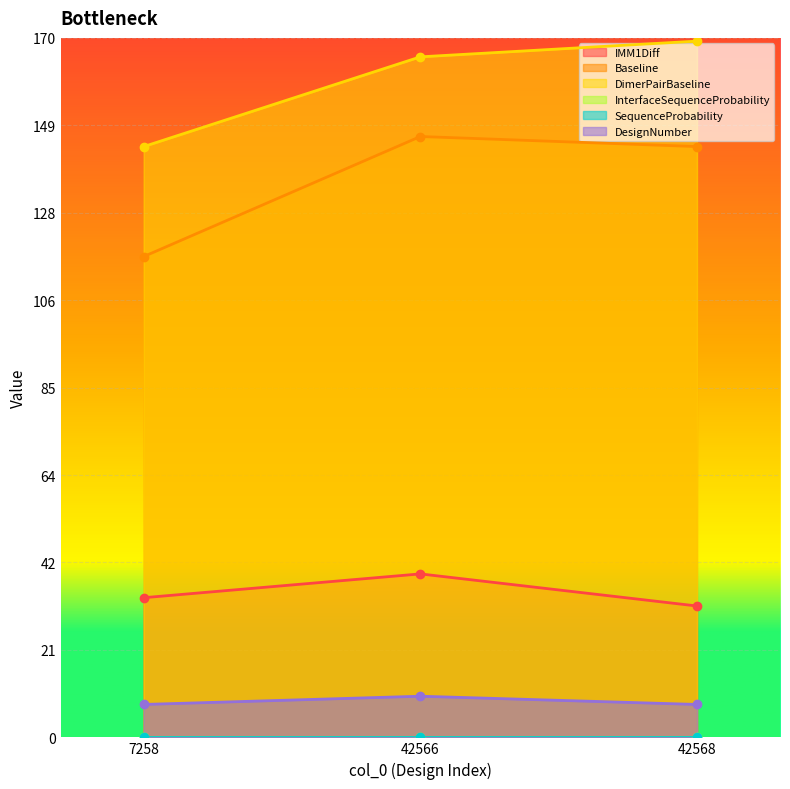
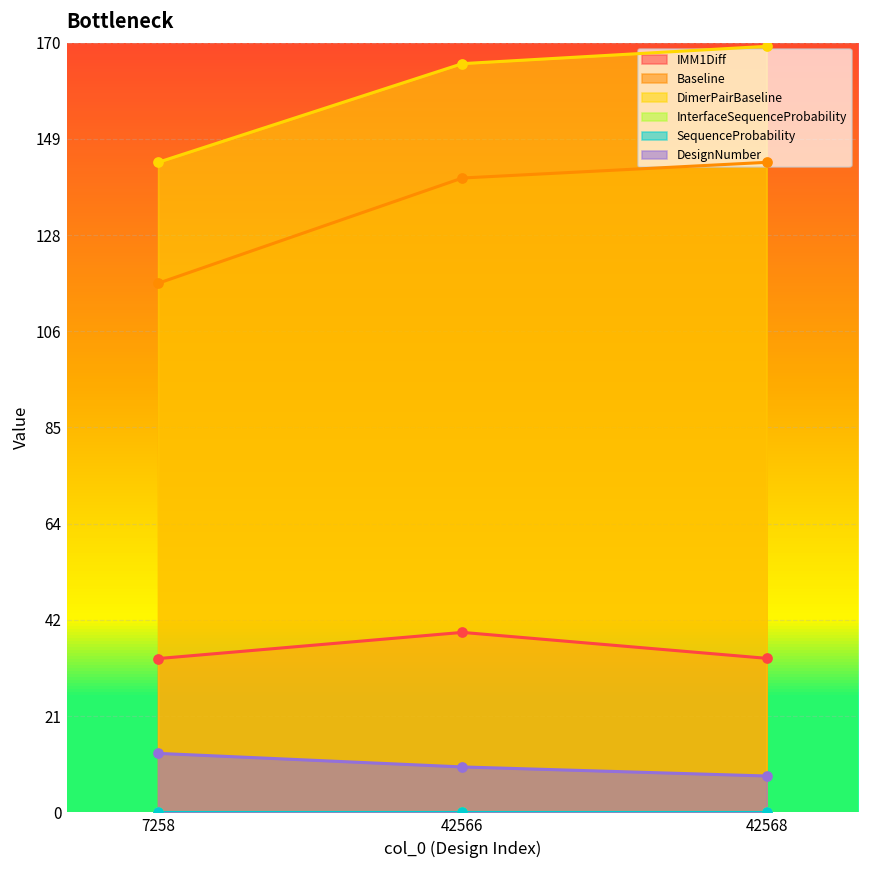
DesignNumber, 7258: 8 -> 13
Baseline, 42566: 146 -> 140
IMM1Diff, 42568: 32 -> 34
